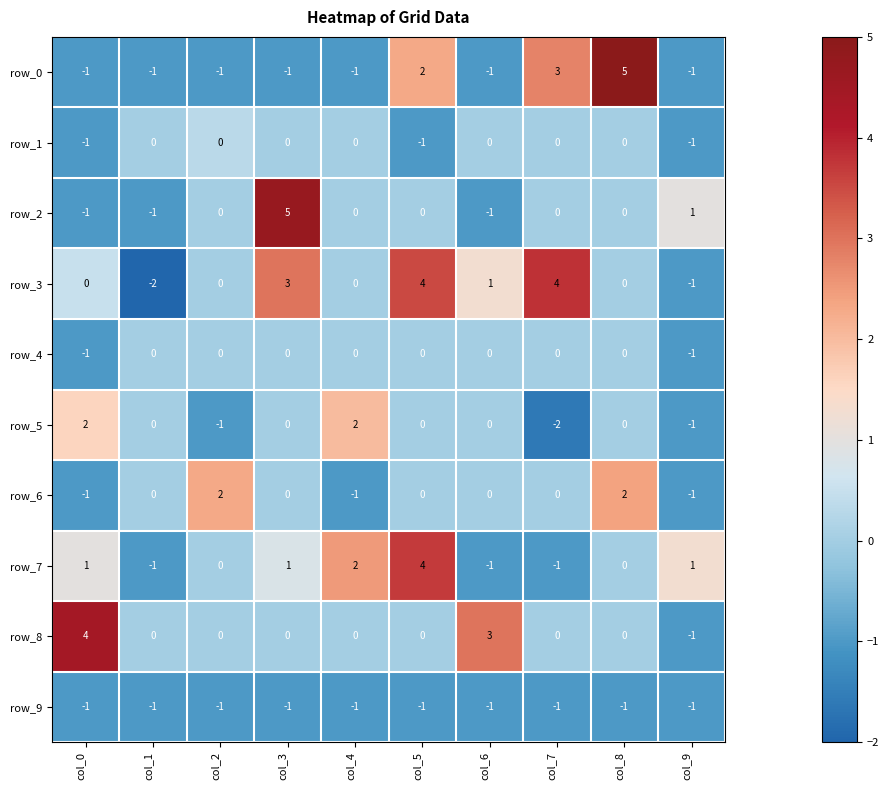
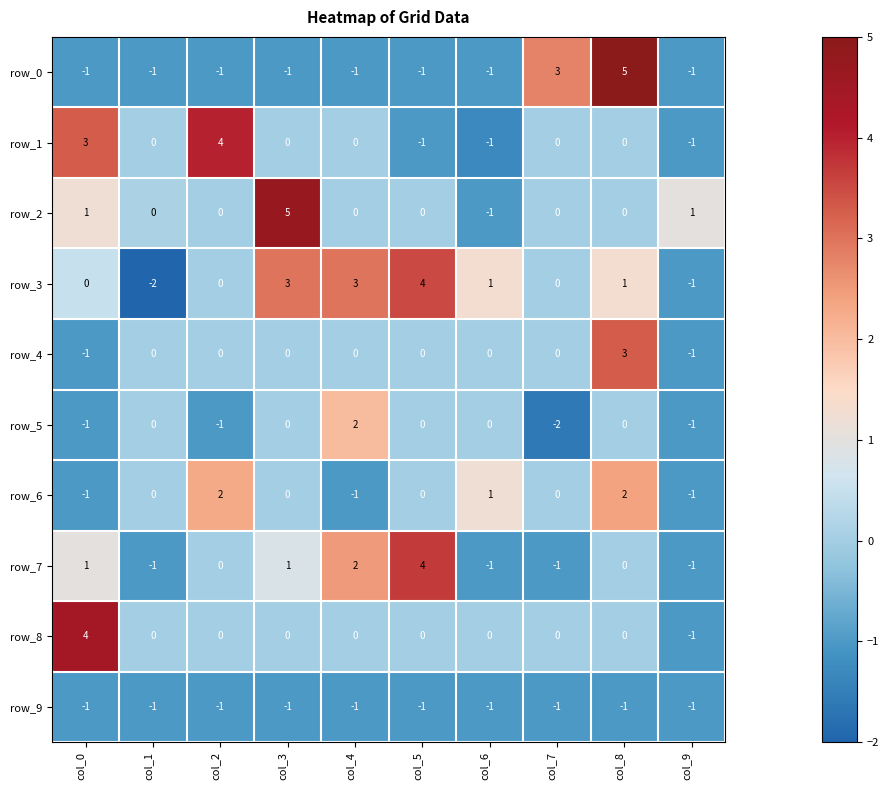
row_0, col_5: 2 -> -1
row_1, col_0: -1 -> 3
row_1, col_2: 0 -> 4
row_1, col_6: 0 -> -1
row_2, col_0: -1 -> 1
row_2, col_1: -1 -> 0
row_3, col_4: 0 -> 3
row_3, col_7: 4 -> 0
row_3, col_8: 0 -> 1
row_4, col_8: 0 -> 3
row_5, col_0: 2 -> -1
row_6, col_6: 0 -> 1
row_7, col_9: 1 -> -1
row_8, col_6: 3 -> 0
